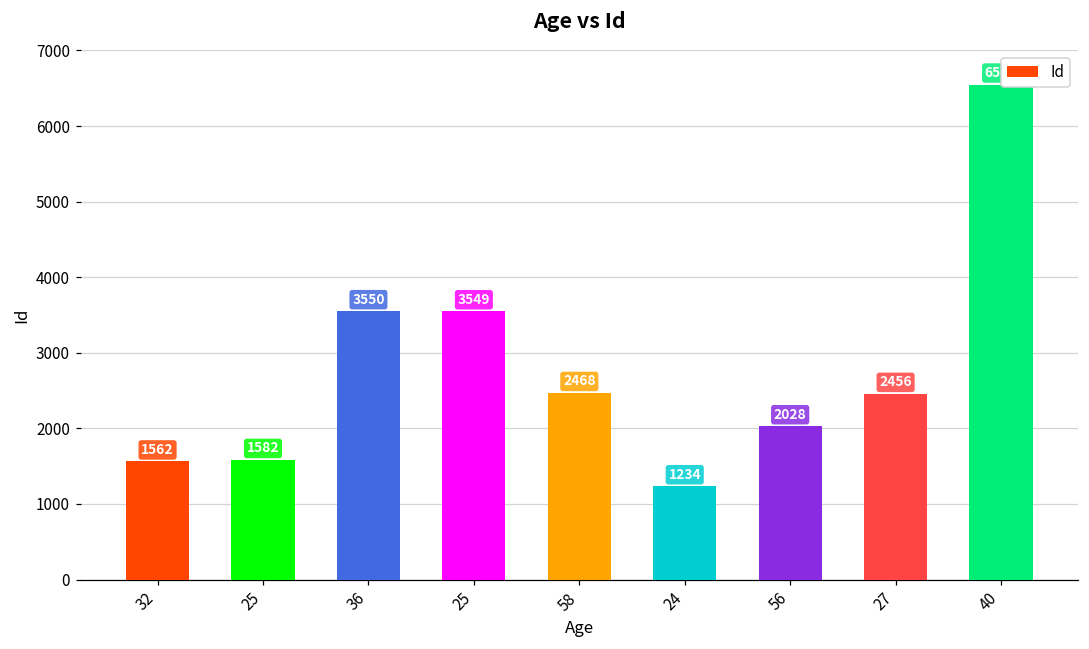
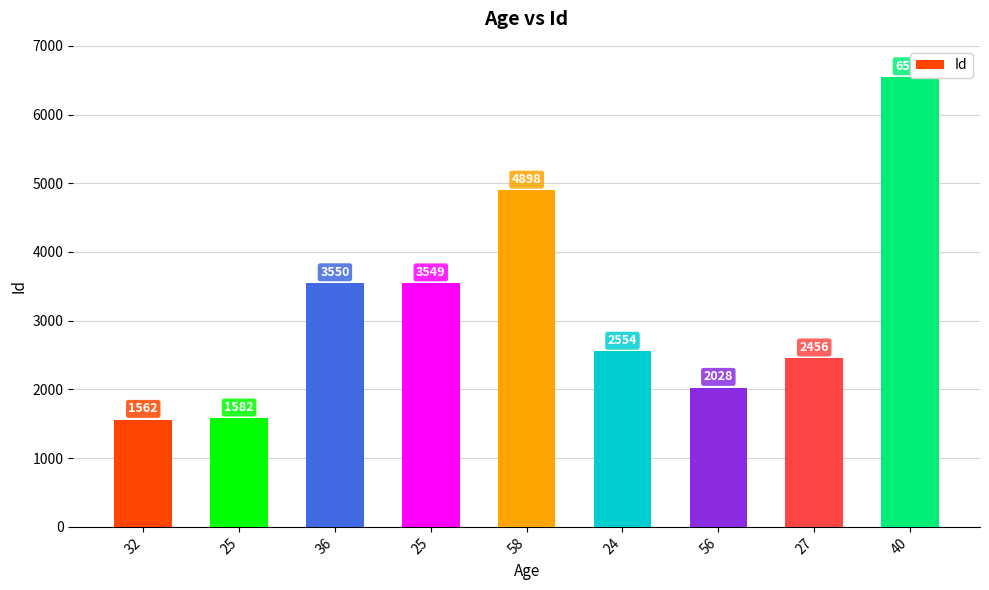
58: 2468 -> 4898
24: 1234 -> 2554
